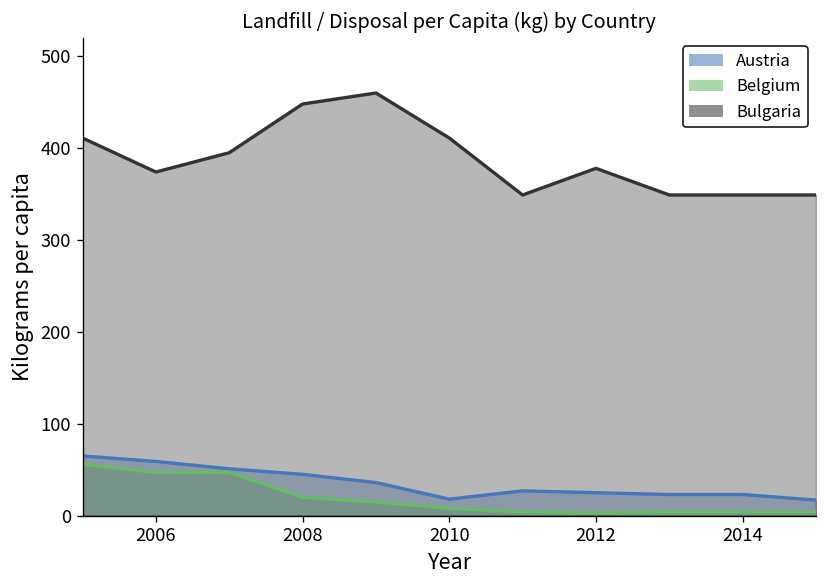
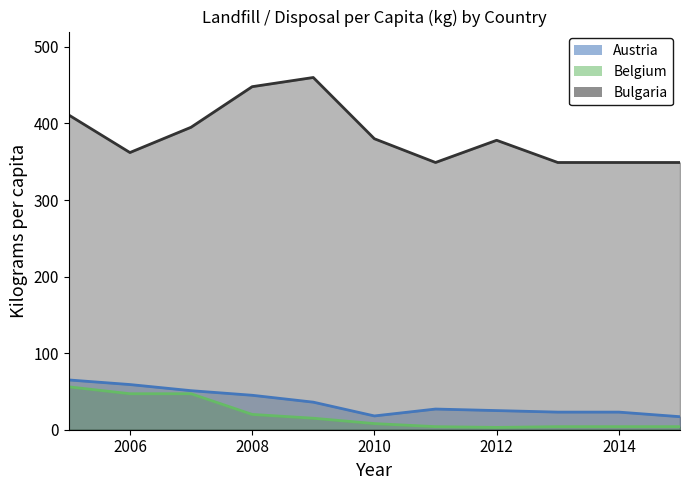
Bulgaria, 2006: 370 -> 360
Bulgaria, 2010: 410 -> 380
